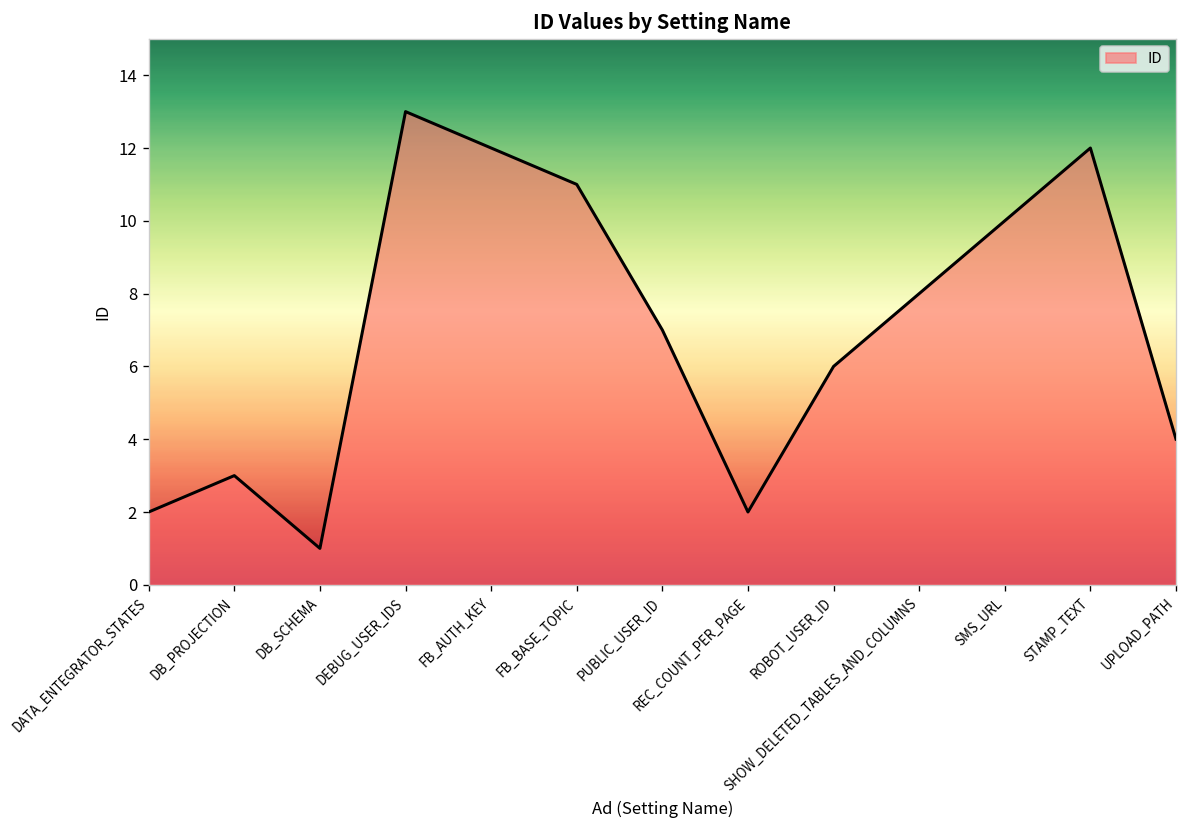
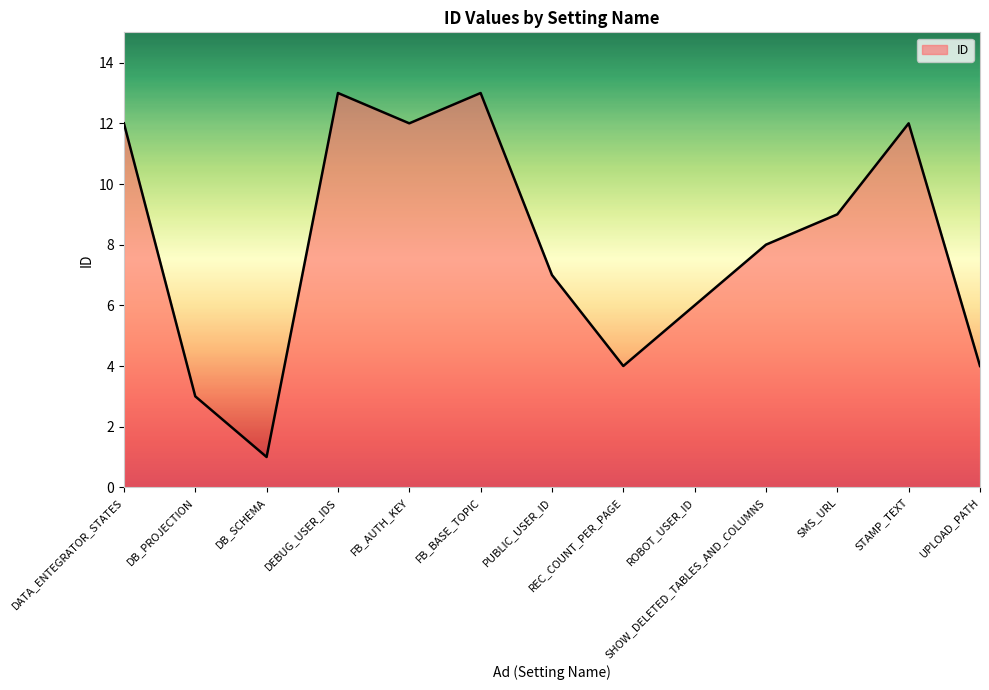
DATA_ENTEGRATOR_STATES: 2 -> 12
FB_BASE_TOPIC: 11 -> 13
REC_COUNT_PER_PAGE: 2 -> 4
SMS_URL: 10 -> 9
